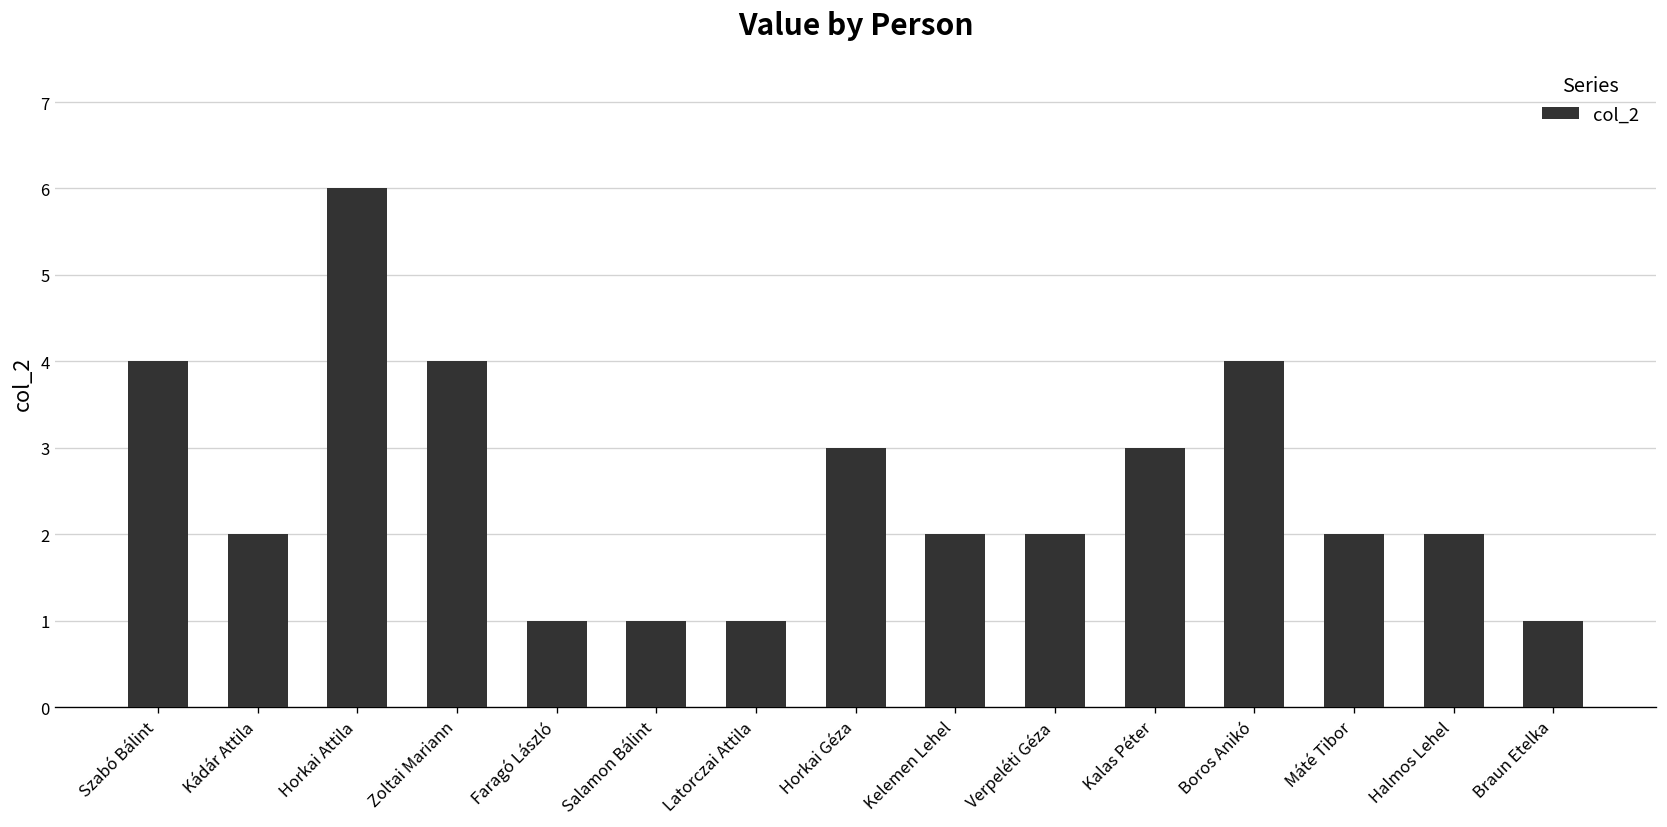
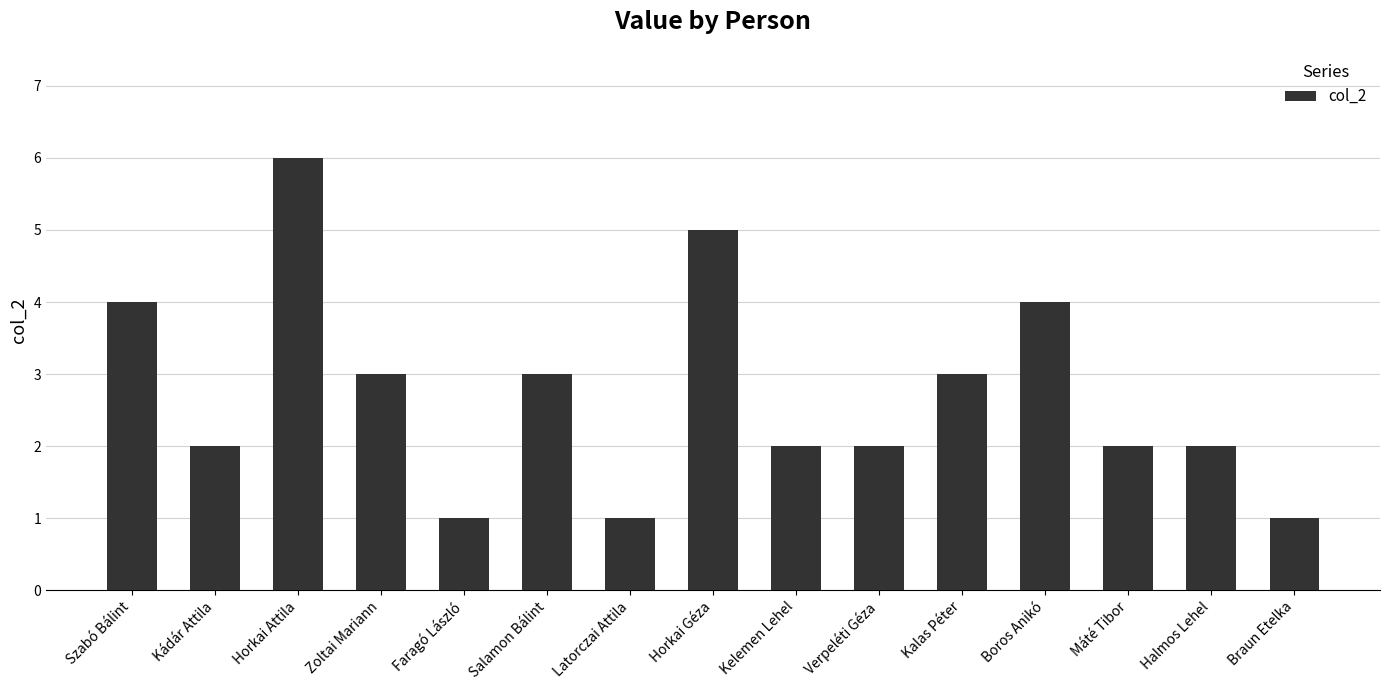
Zoltai Mariann: 4 -> 3
Salamon Bálint: 1 -> 3
Horkai Géza: 3 -> 5
